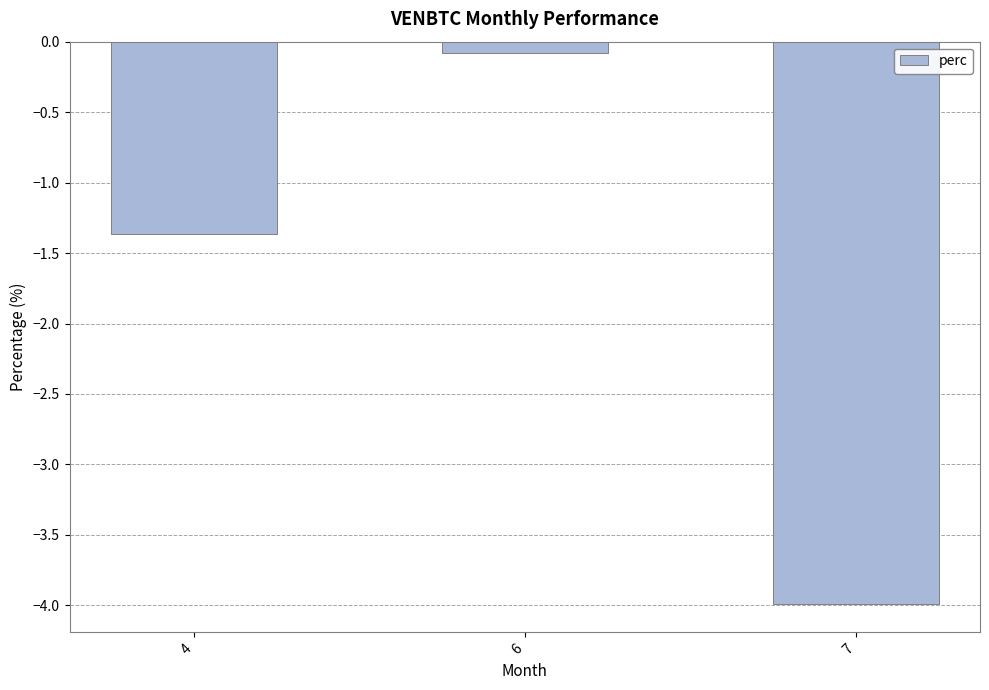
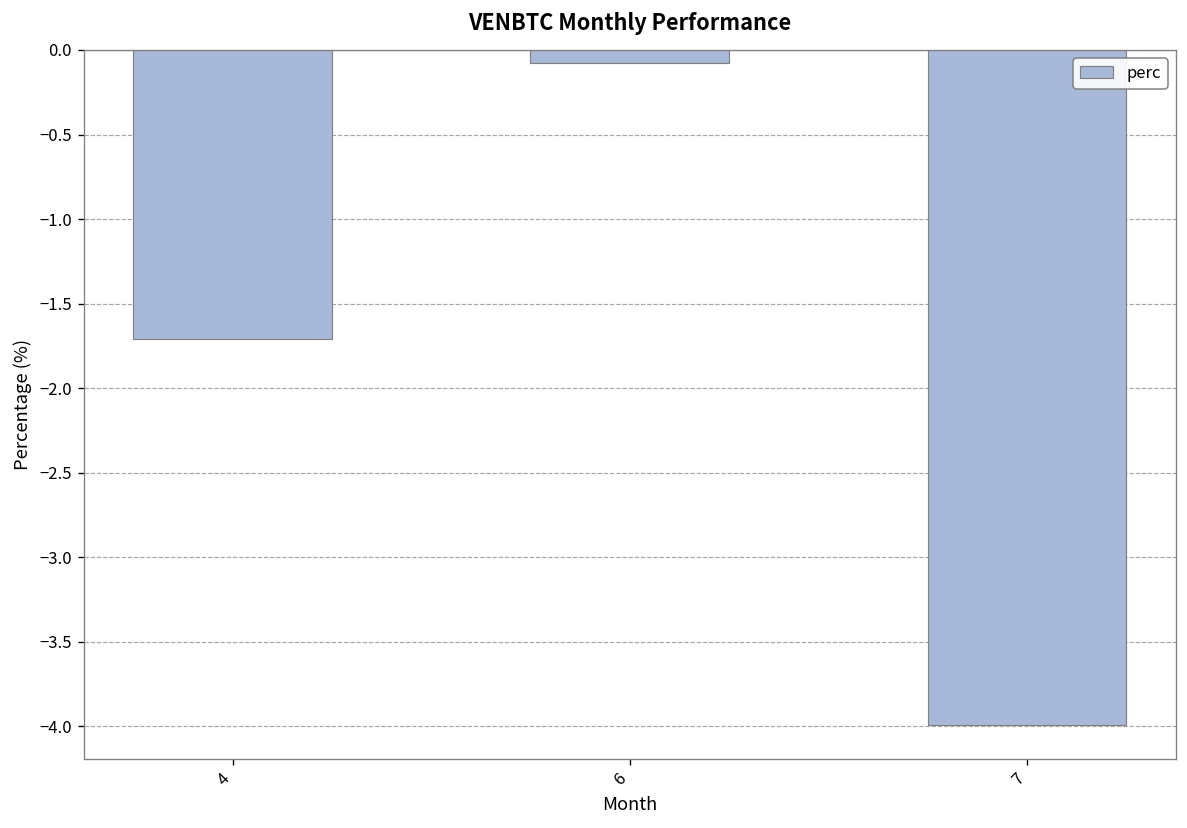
4: -1.36 -> -1.71
